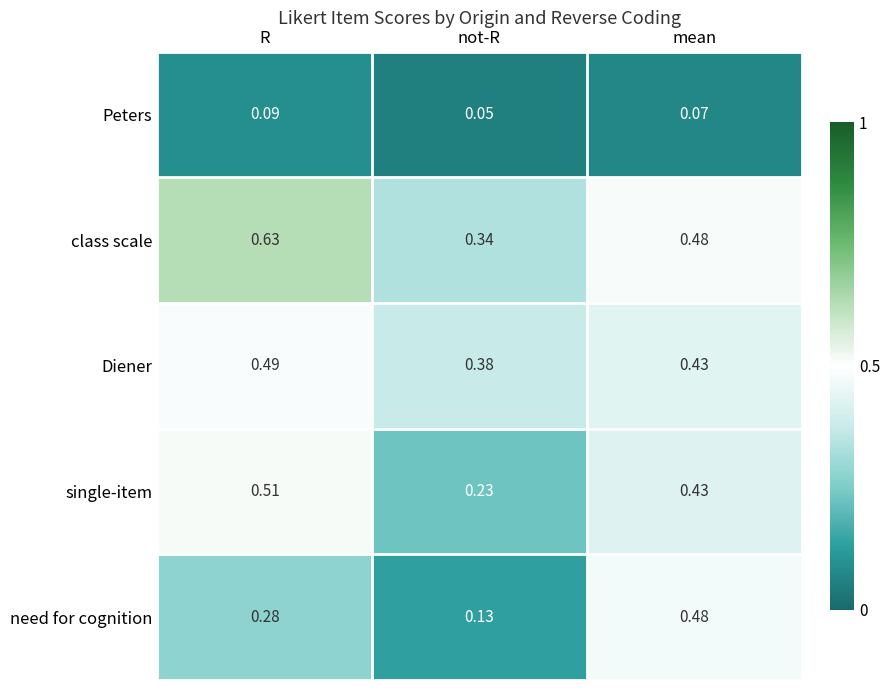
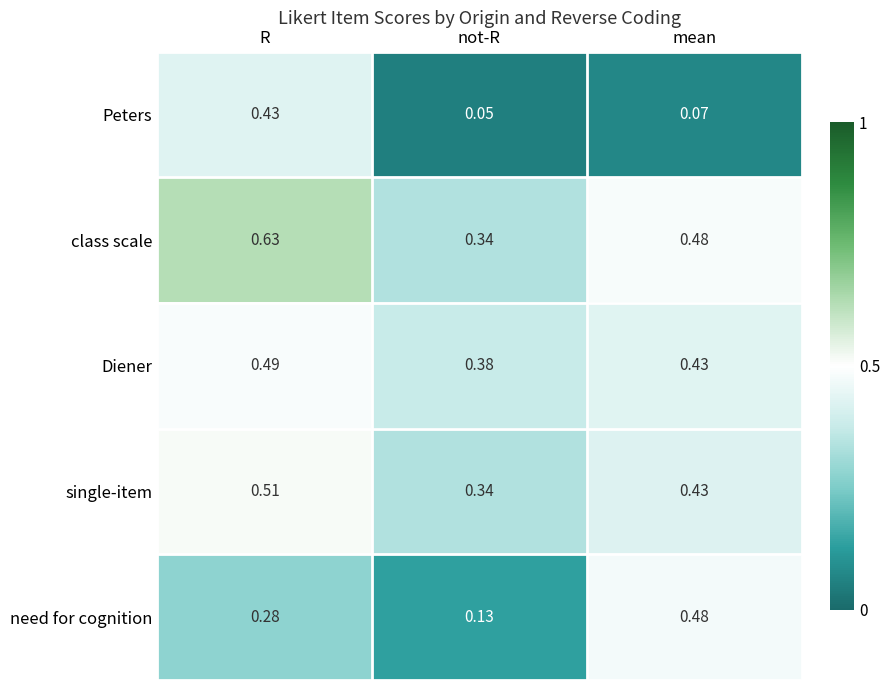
Peters, R: 0.09 -> 0.43
single-item, not-R: 0.23 -> 0.34
